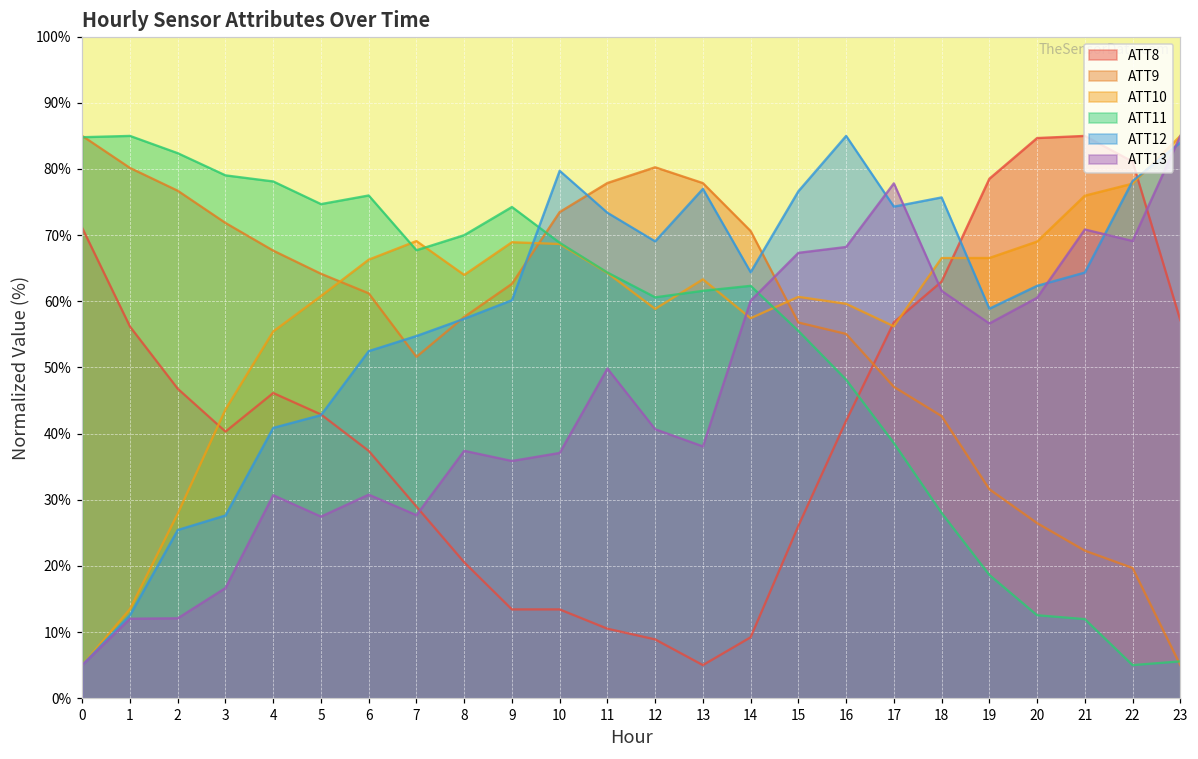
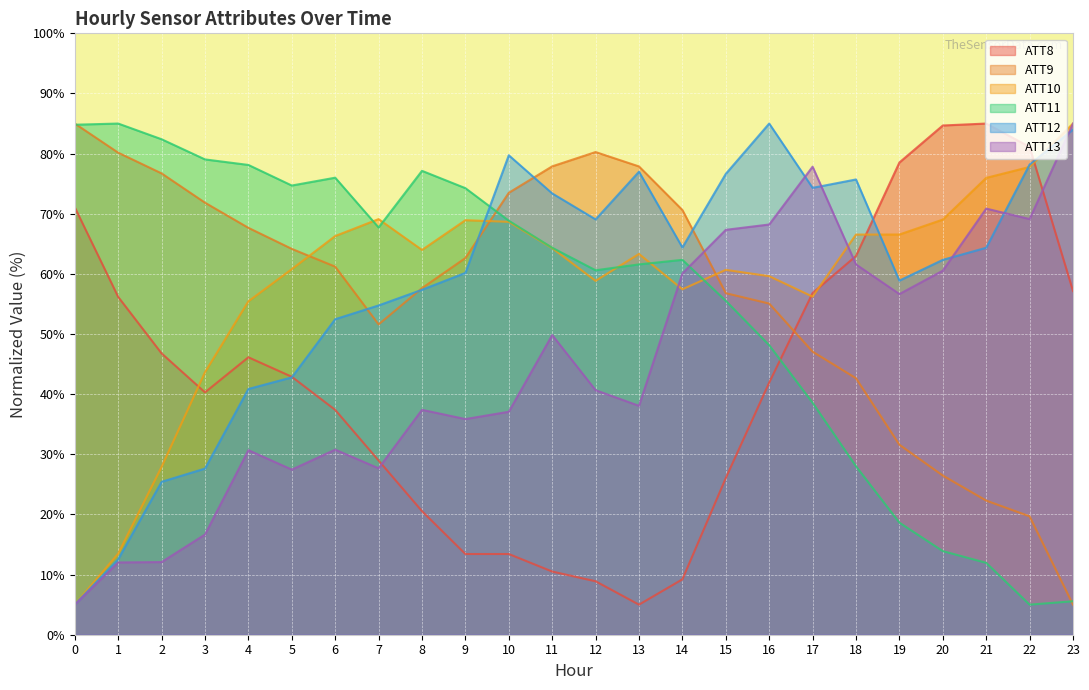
ATT11, 8: 70% -> 77%
ATT11, 20: 13% -> 14%
